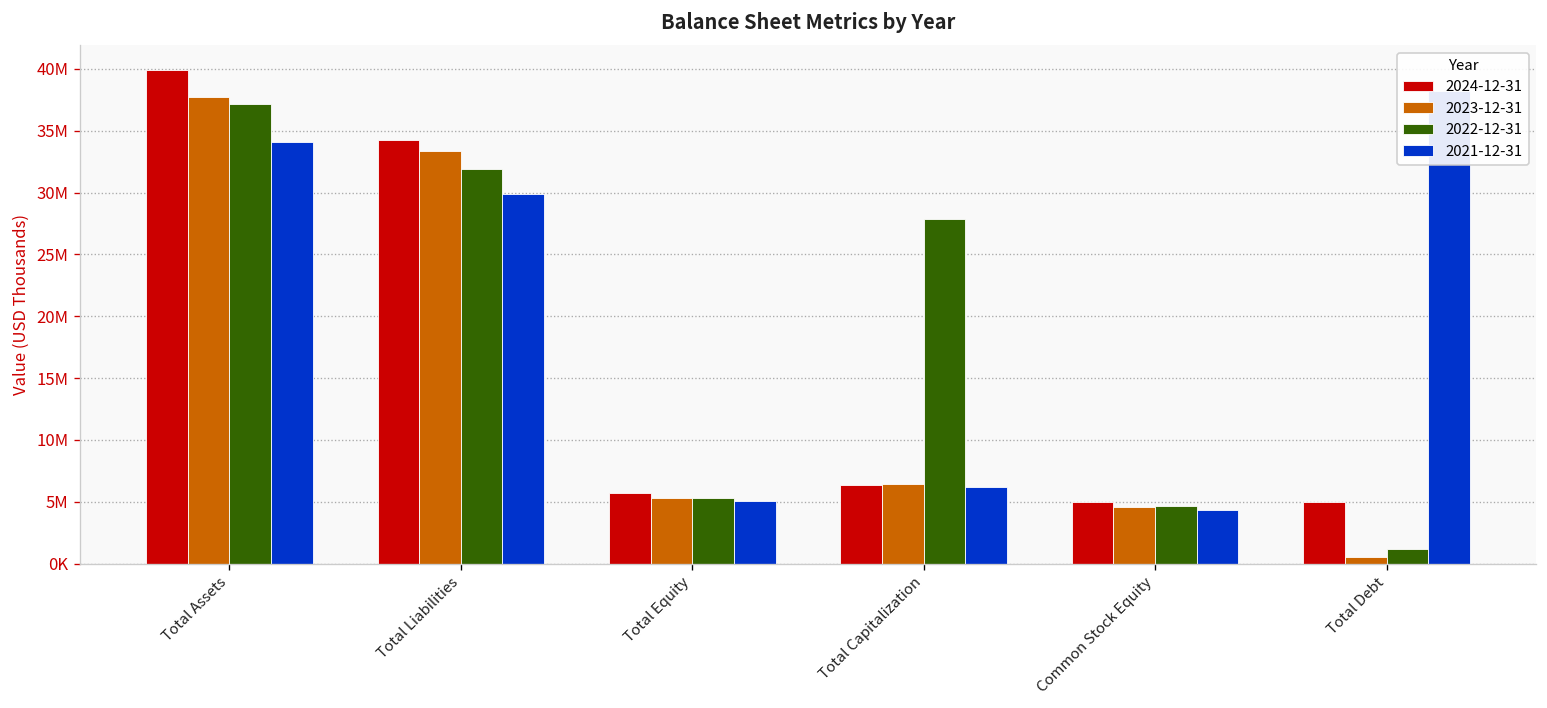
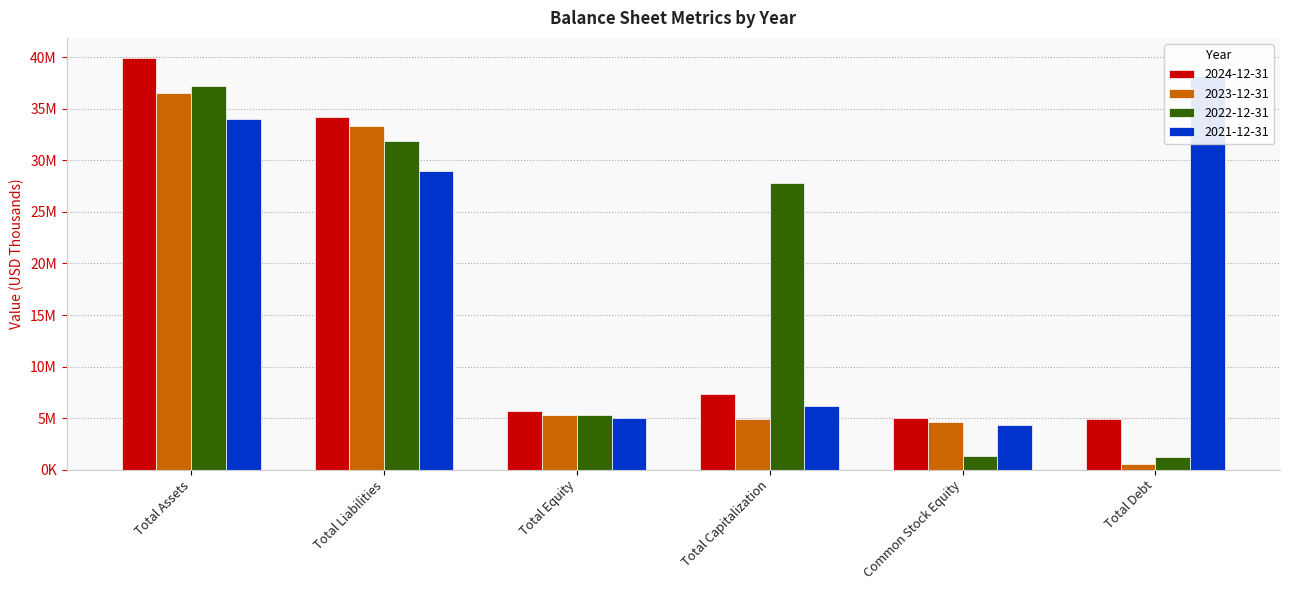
2023-12-31, Total Assets: 37700000 -> 36600000
2021-12-31, Total Liabilities: 29900000 -> 29000000
2024-12-31, Total Capitalization: 6400000 -> 7400000
2023-12-31, Total Capitalization: 6500000 -> 4900000
2022-12-31, Common Stock Equity: 4600000 -> 1300000
